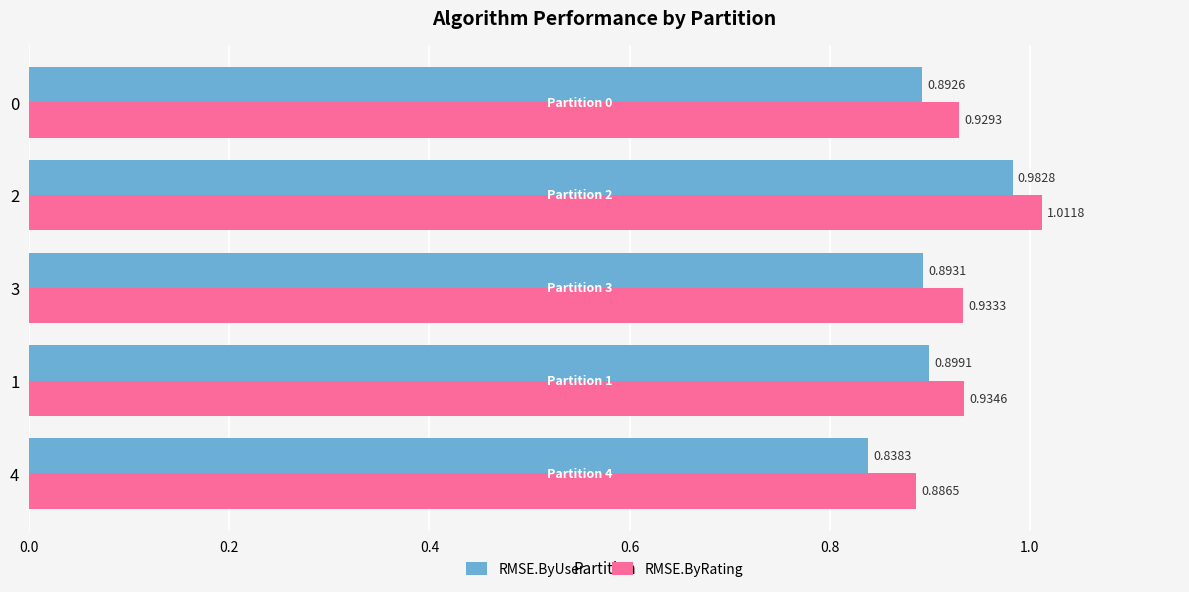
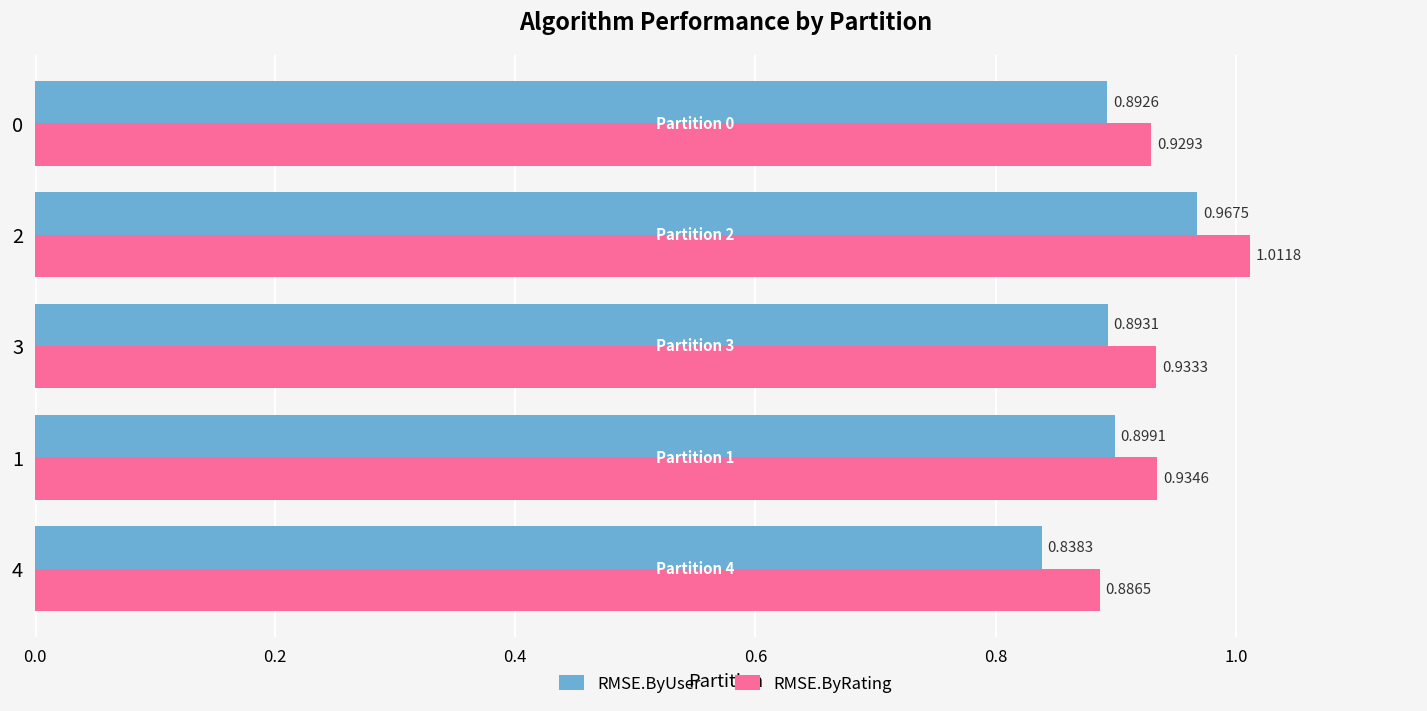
RMSE.ByUser, 2: 0.9828 -> 0.9675
